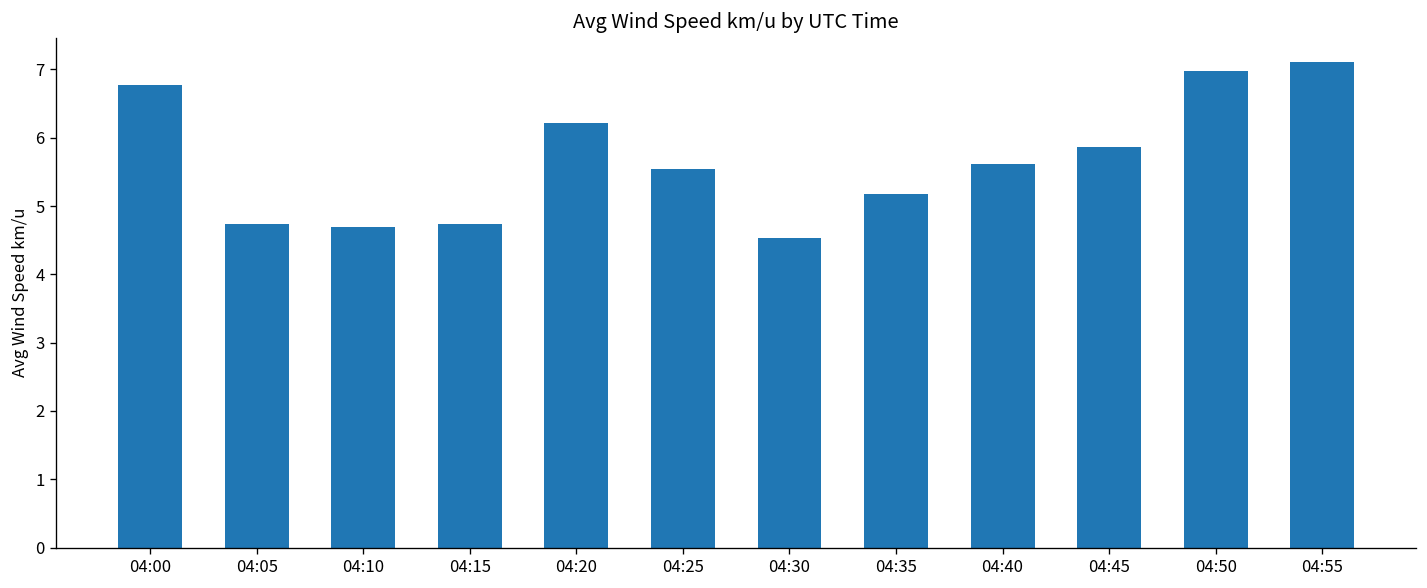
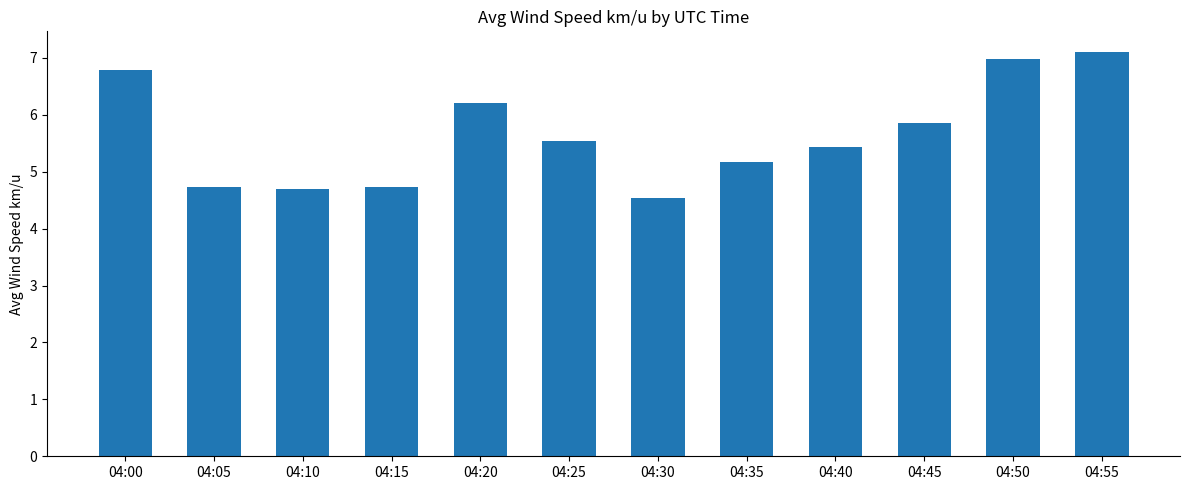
04:40: 5.6 -> 5.4
